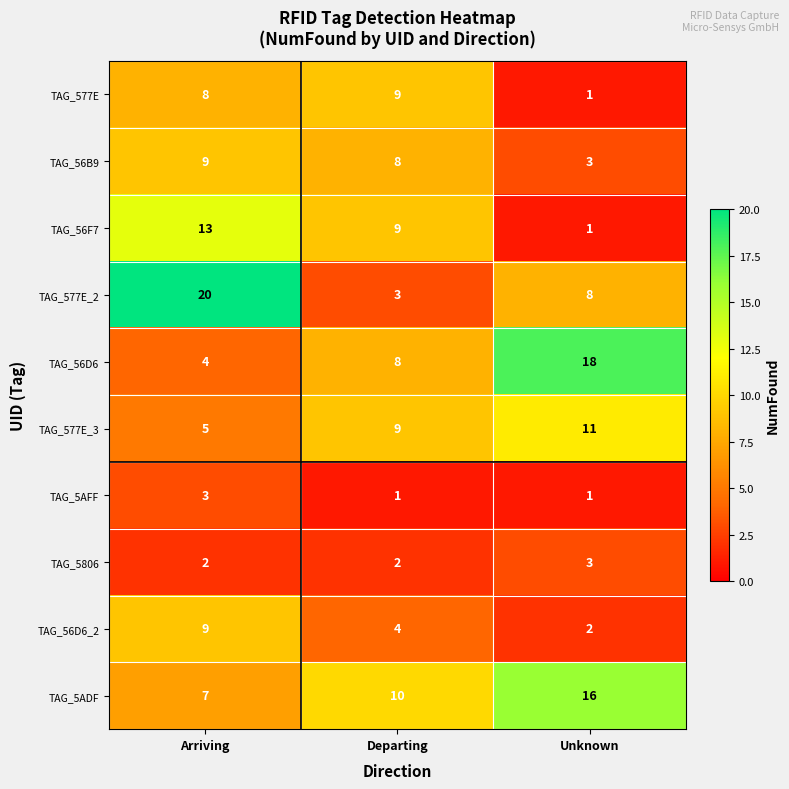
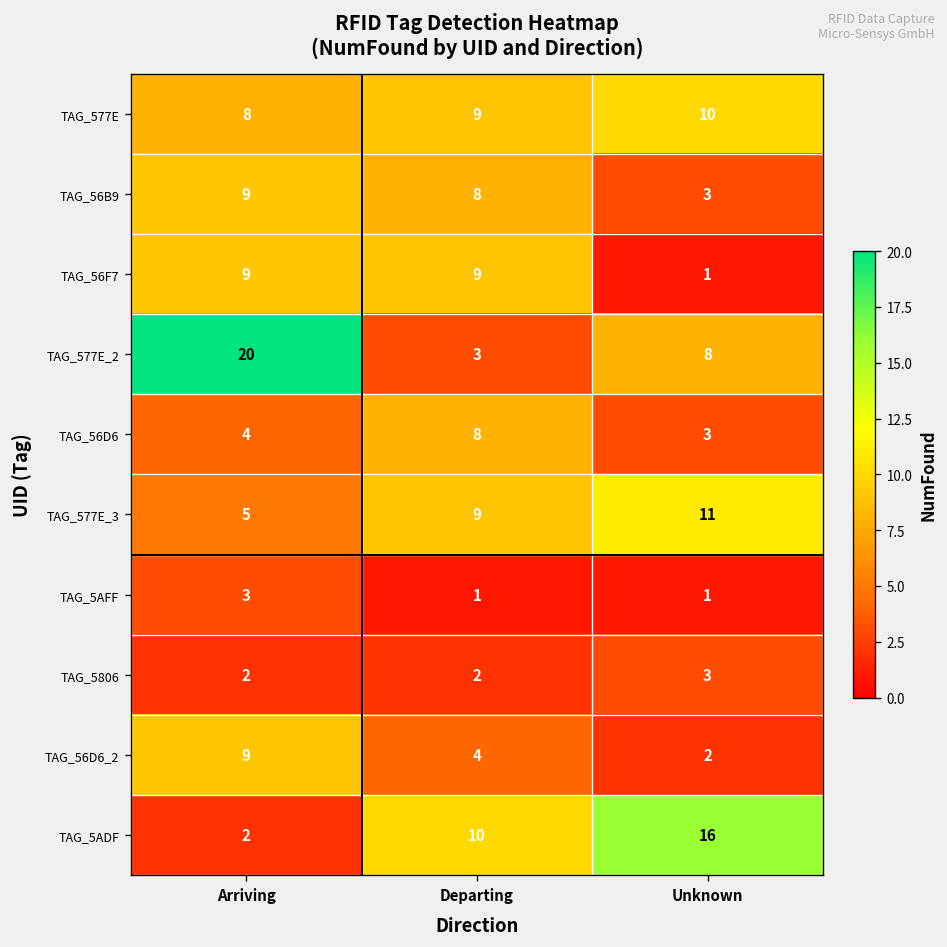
TAG_577E, Unknown: 1 -> 10
TAG_56F7, Arriving: 13 -> 9
TAG_56D6, Unknown: 18 -> 3
TAG_5ADF, Arriving: 7 -> 2
